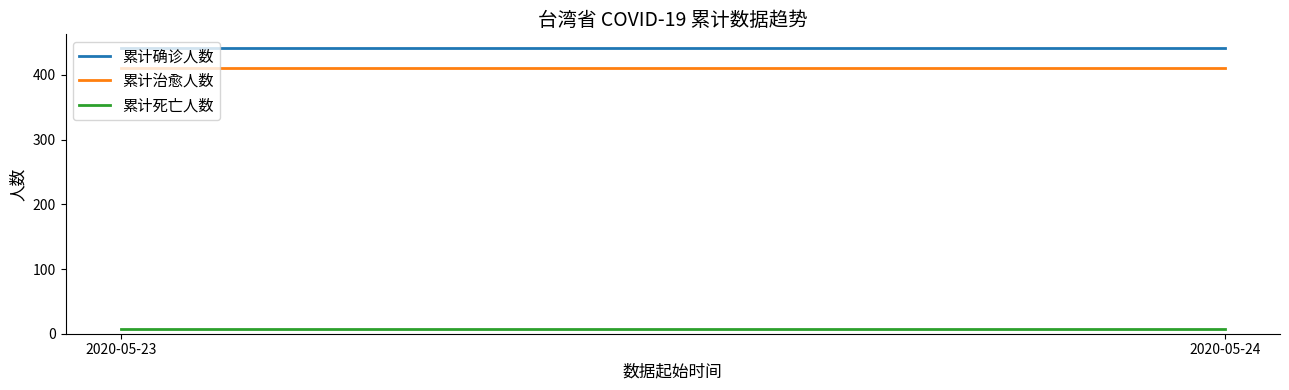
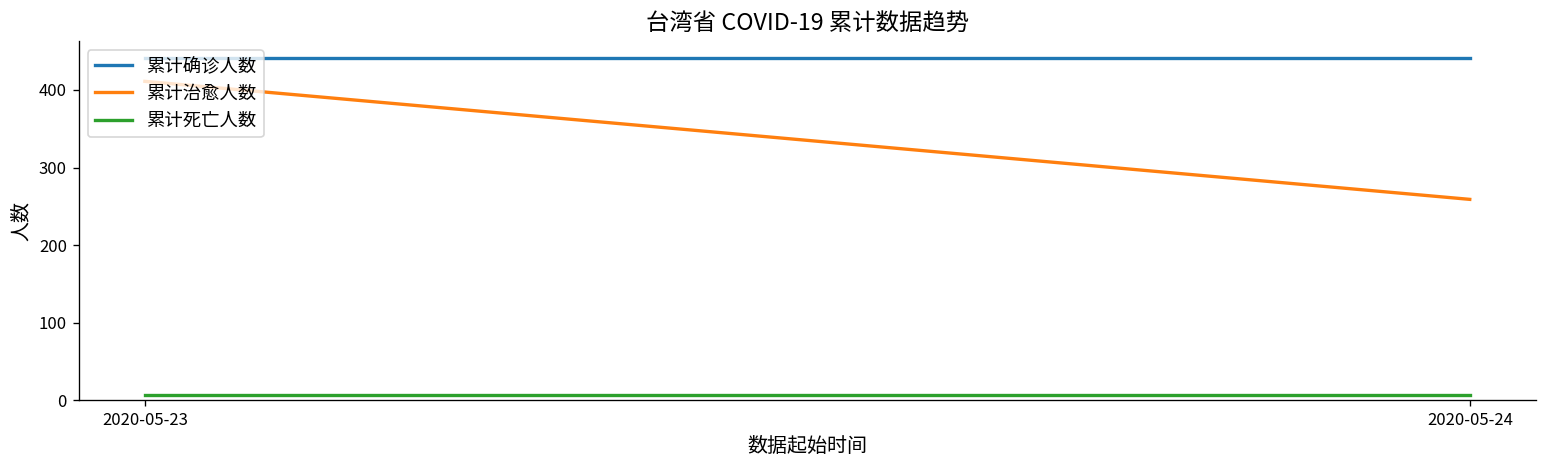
累计治愈人数, 2020-05-24: 410 -> 260
